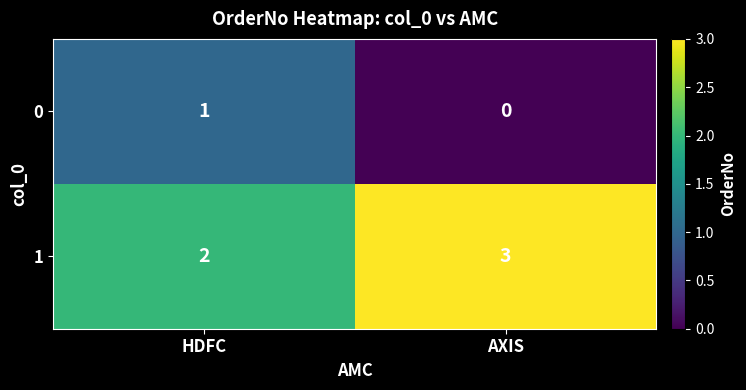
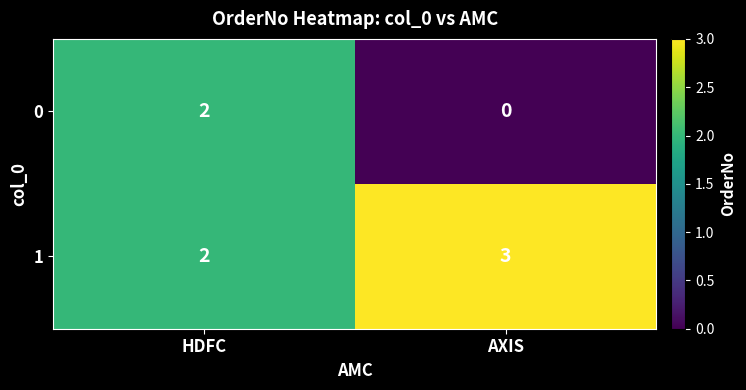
0, HDFC: 1 -> 2
